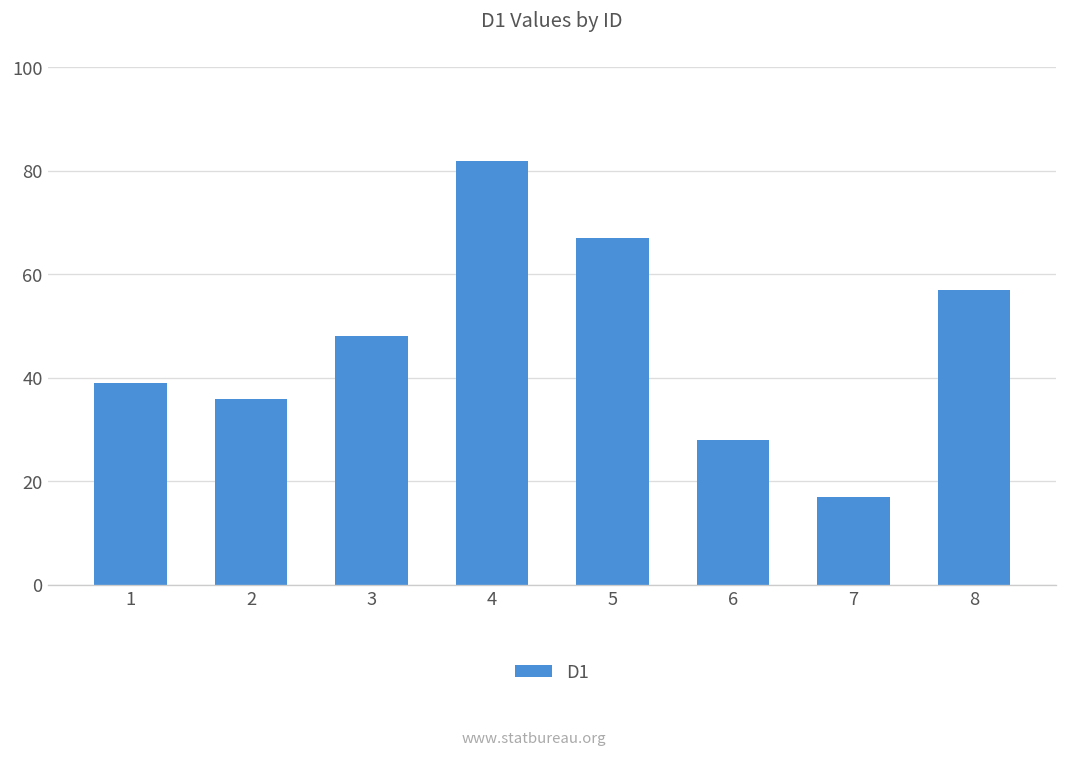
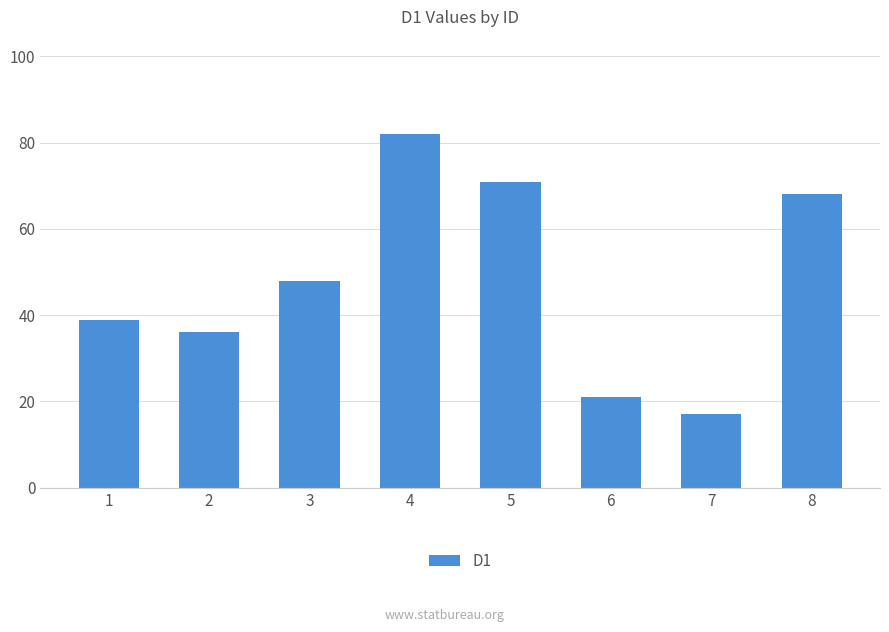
5: 67 -> 71
6: 28 -> 21
8: 57 -> 68
